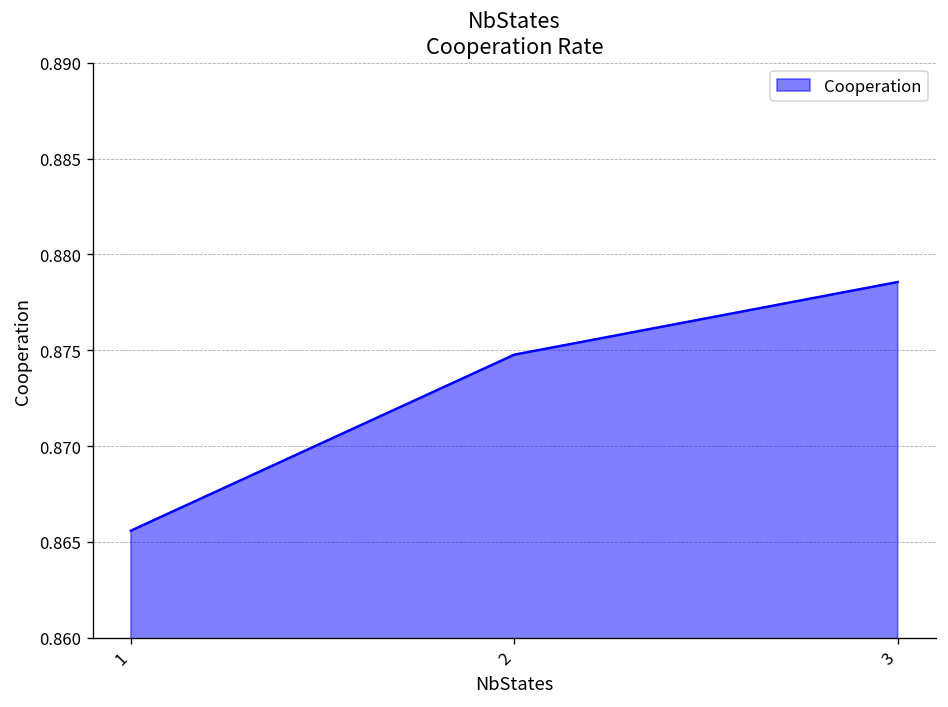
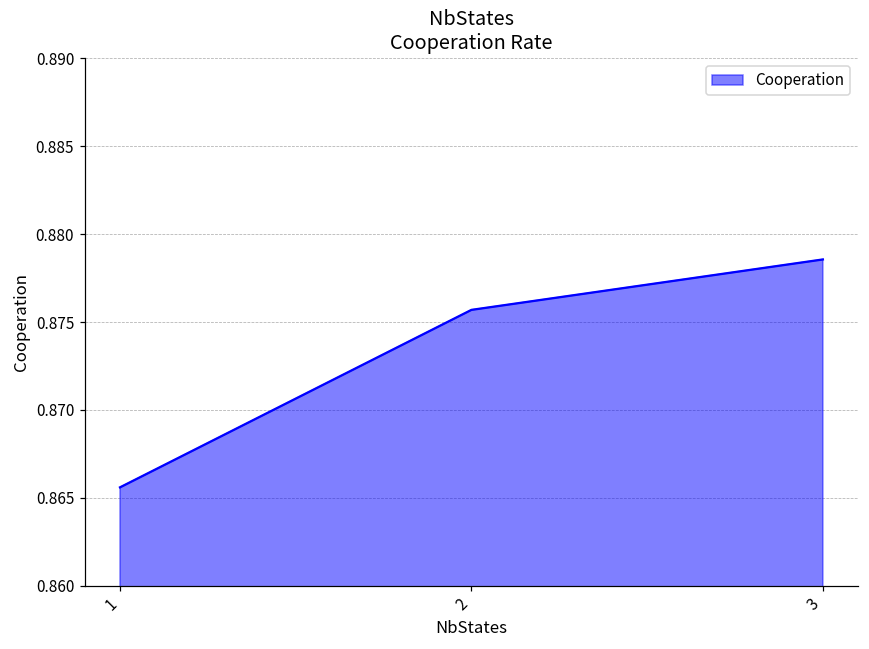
2: 0.8748 -> 0.8757
